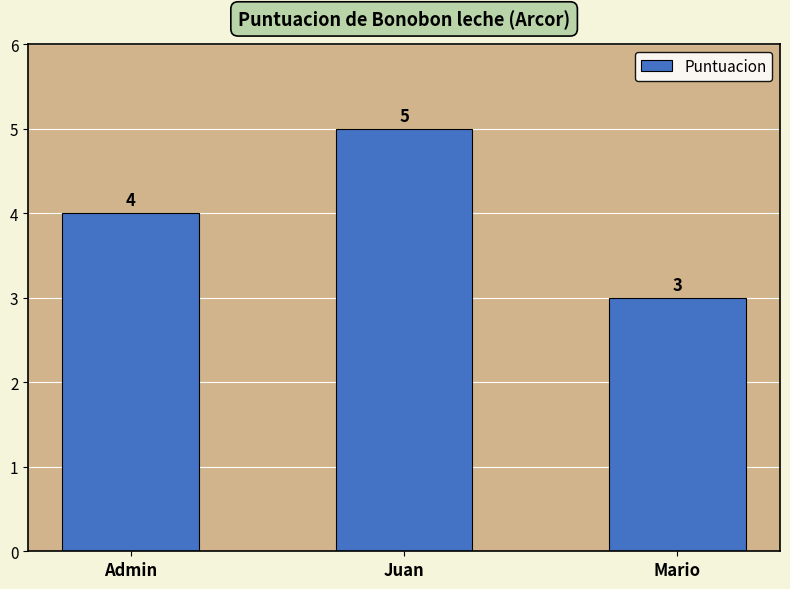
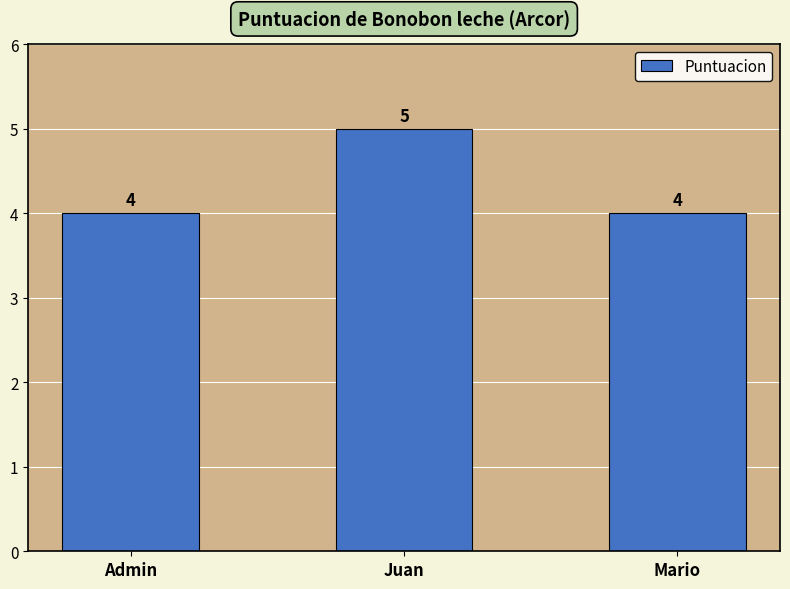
Mario: 3 -> 4
